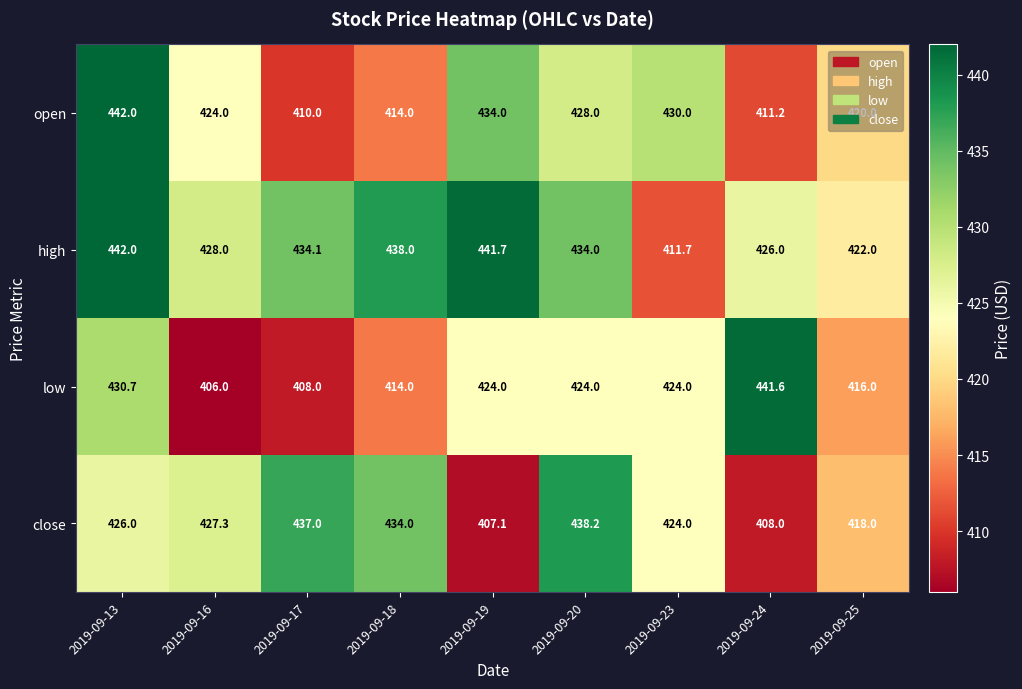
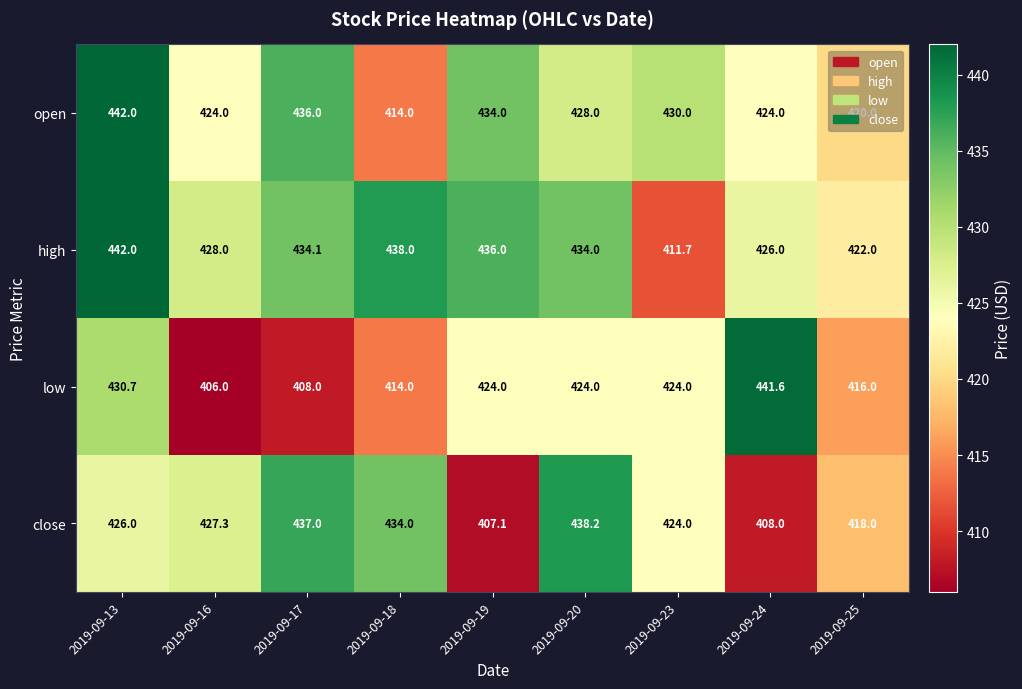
open, 2019-09-17: 410.0 -> 436.0
open, 2019-09-24: 411.2 -> 424.0
high, 2019-09-19: 441.7 -> 436.0
